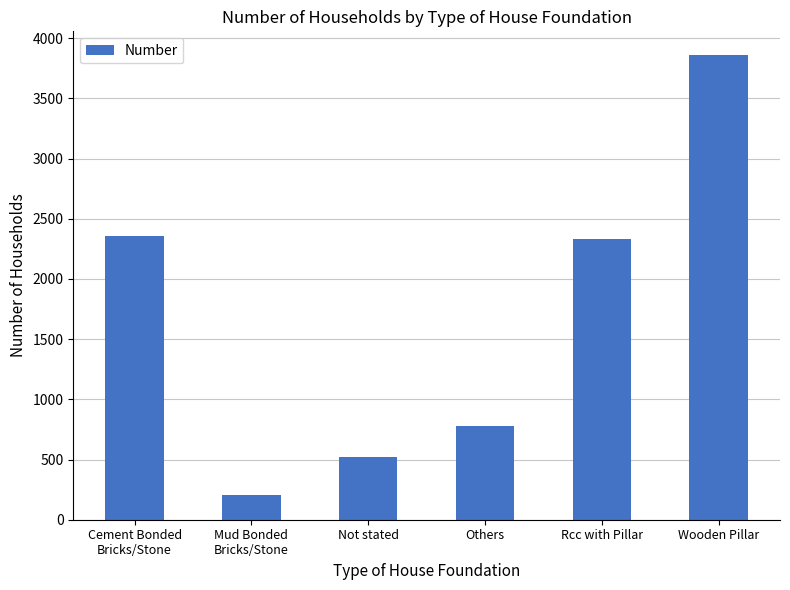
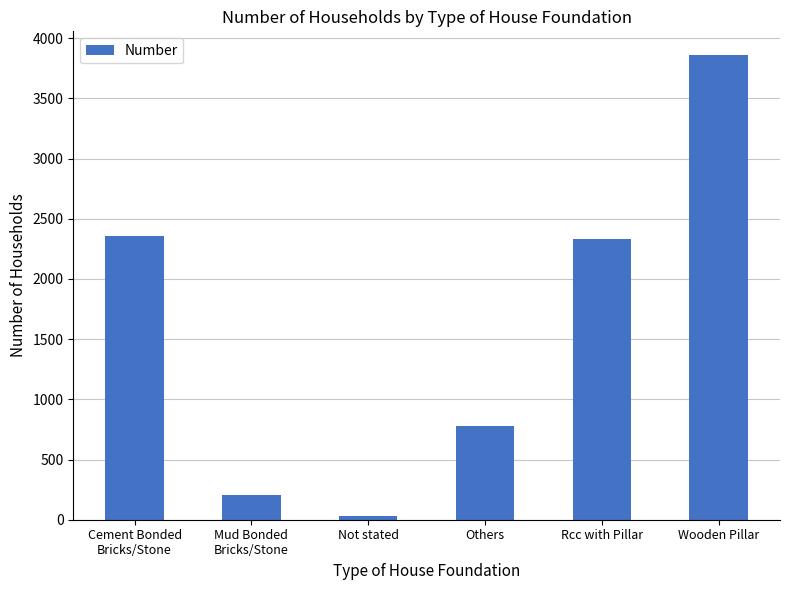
Not stated: 520 -> 30
